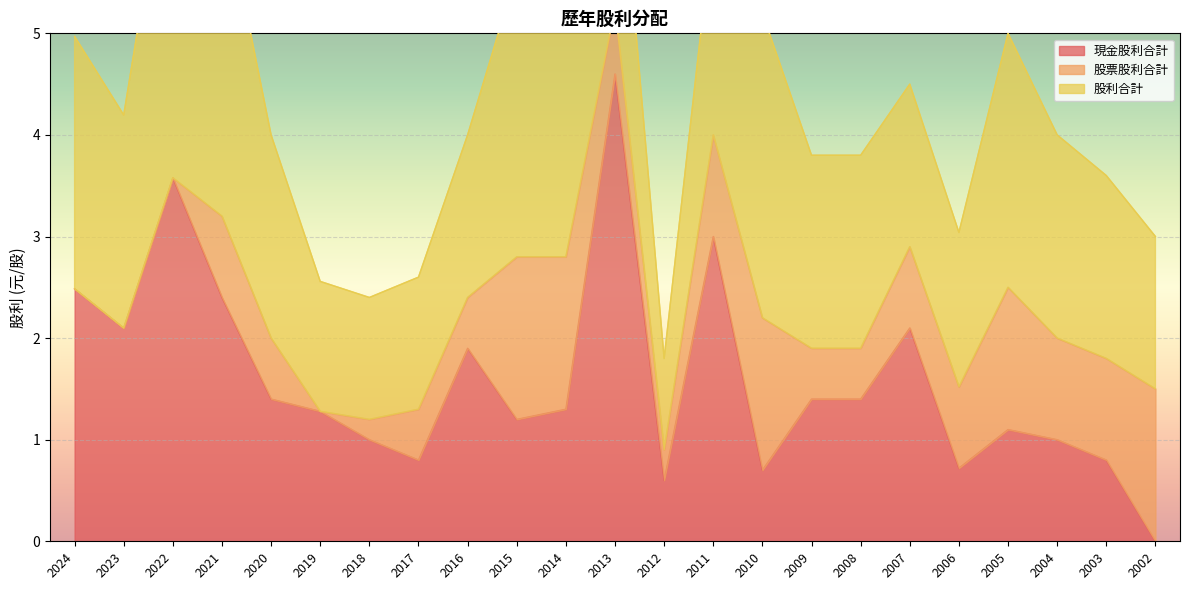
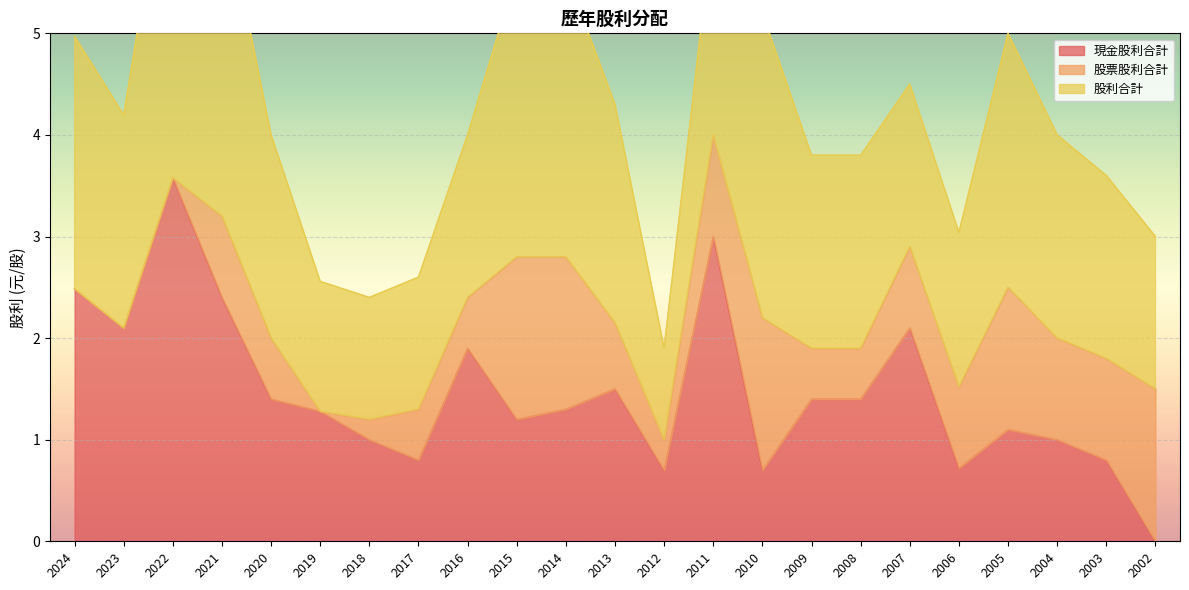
現金股利合計, 2013: 4.6 -> 1.5
現金股利合計, 2012: 0.6 -> 0.7
